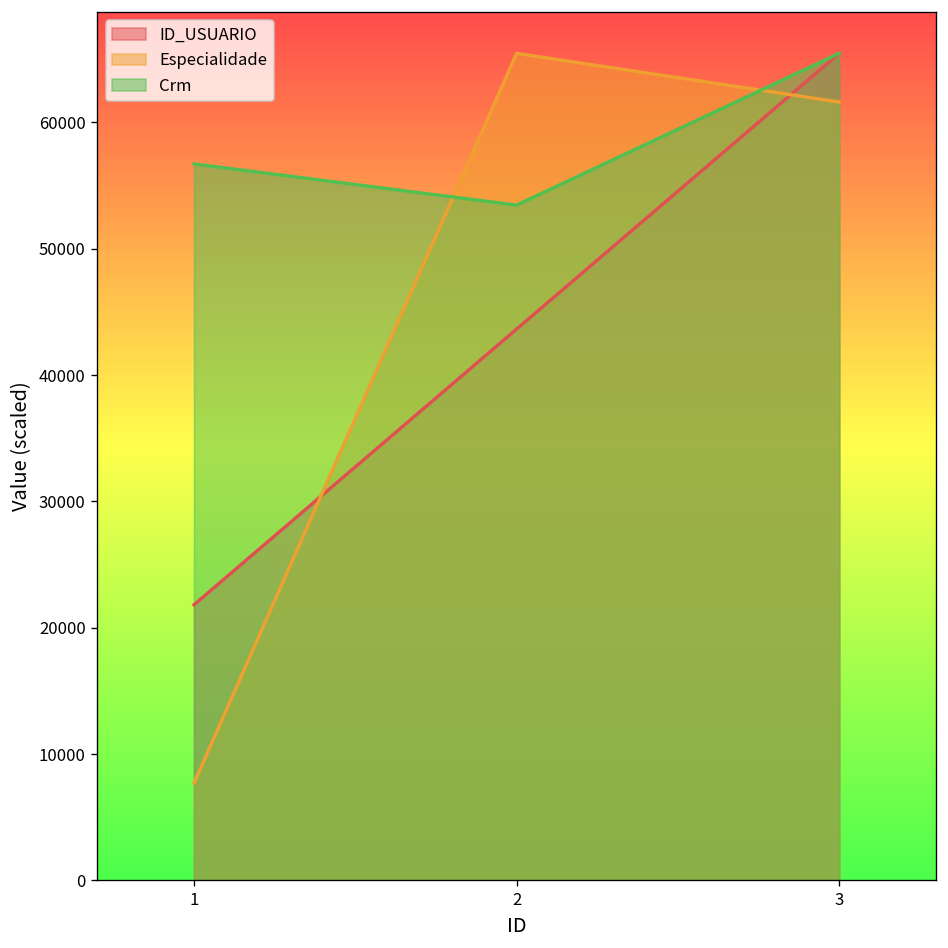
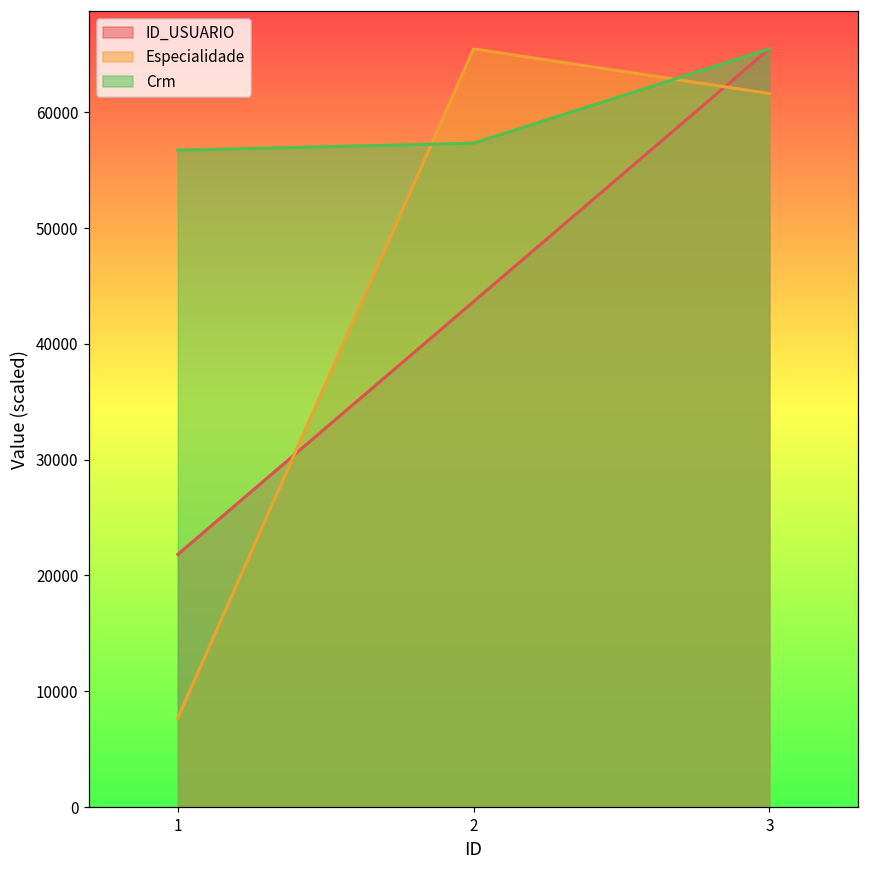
Crm, 2: 53500 -> 57300
